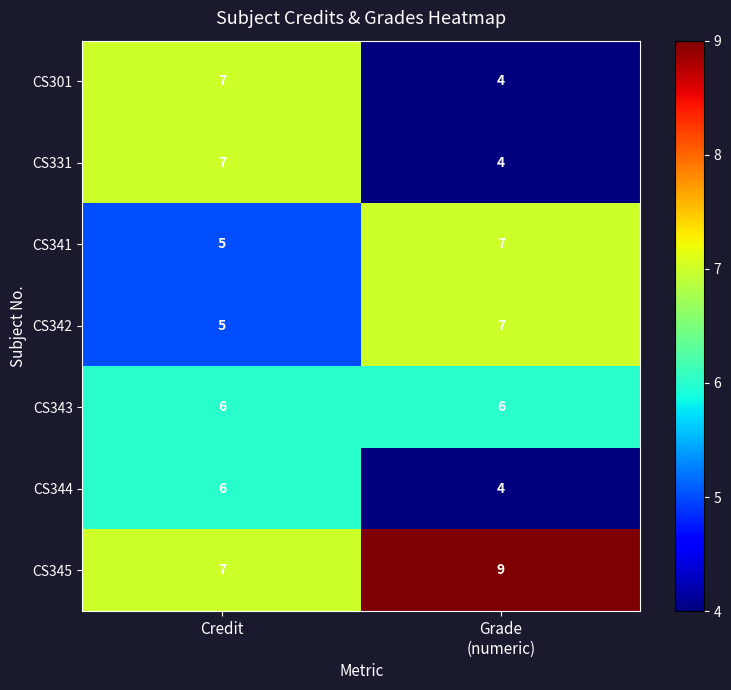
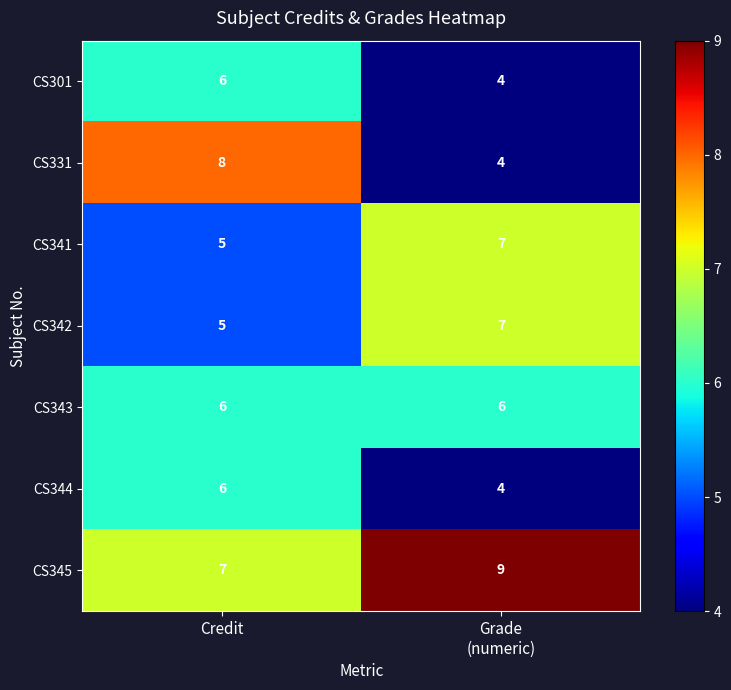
CS301, Credit: 7 -> 6
CS331, Credit: 7 -> 8
